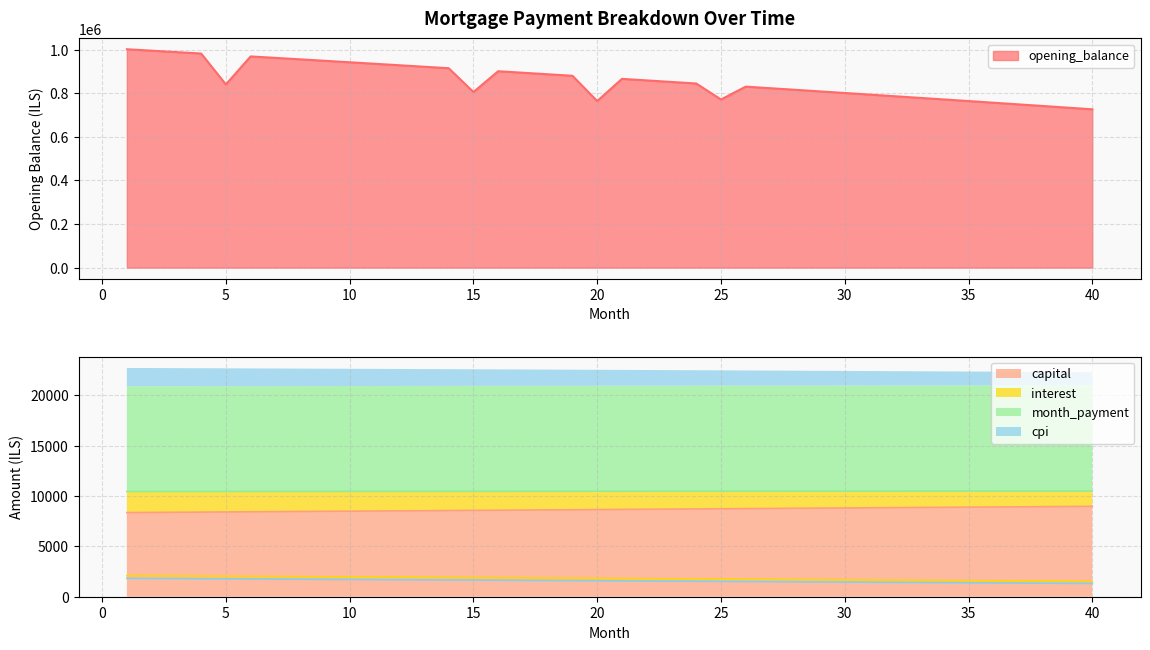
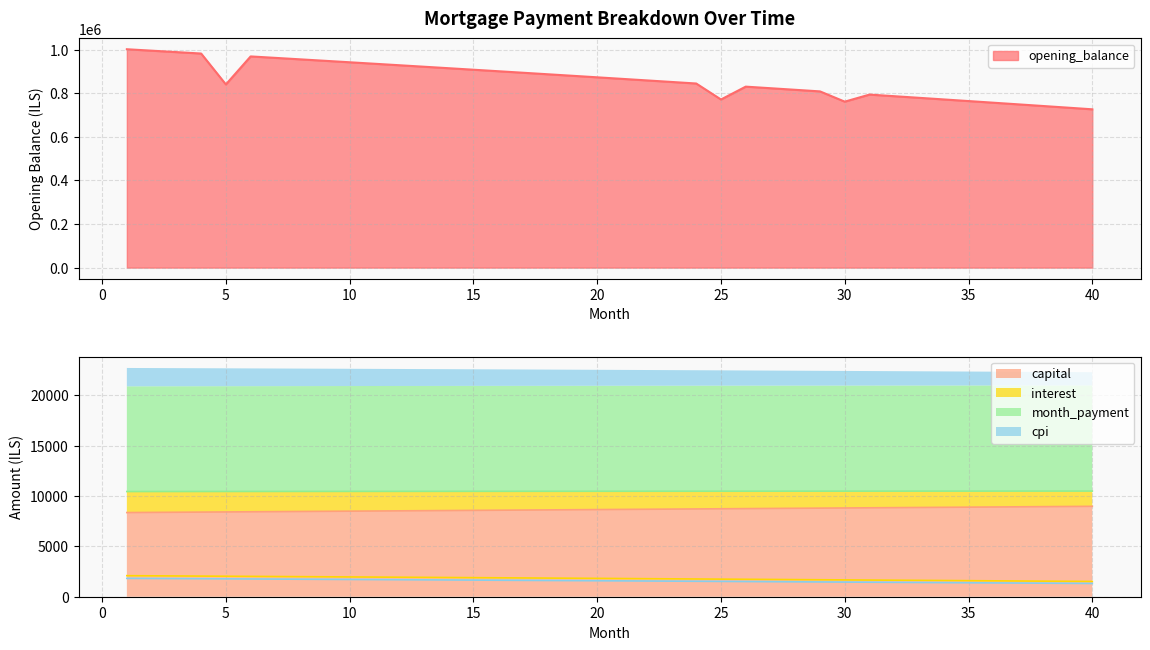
Mortgage Payment Breakdown Over Time, 15: 810000 -> 910000
Mortgage Payment Breakdown Over Time, 20: 760000 -> 870000
Mortgage Payment Breakdown Over Time, 30: 800000 -> 760000
